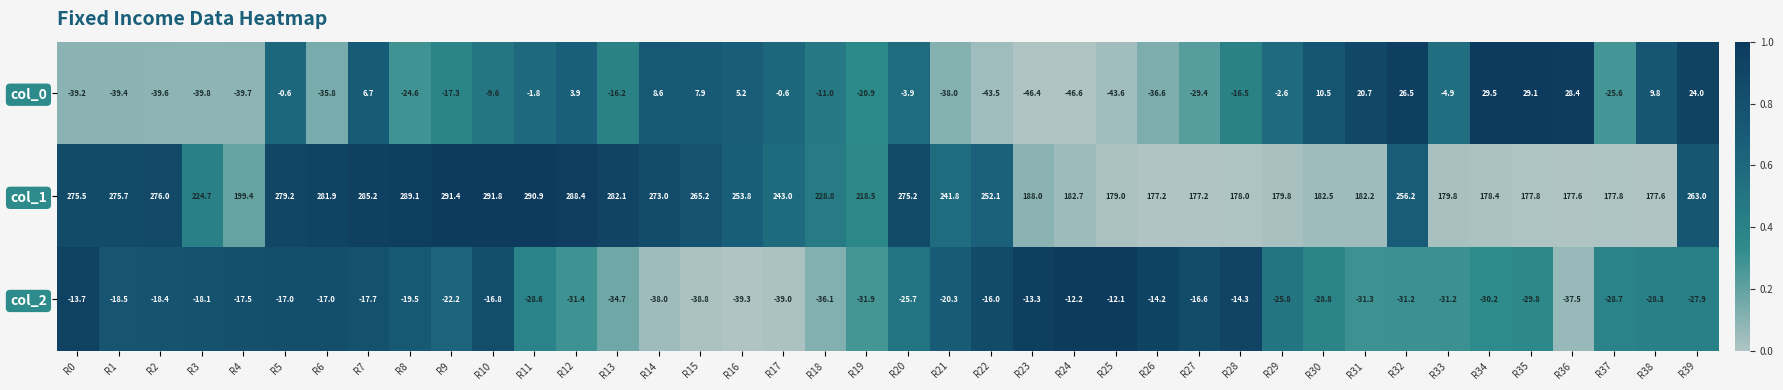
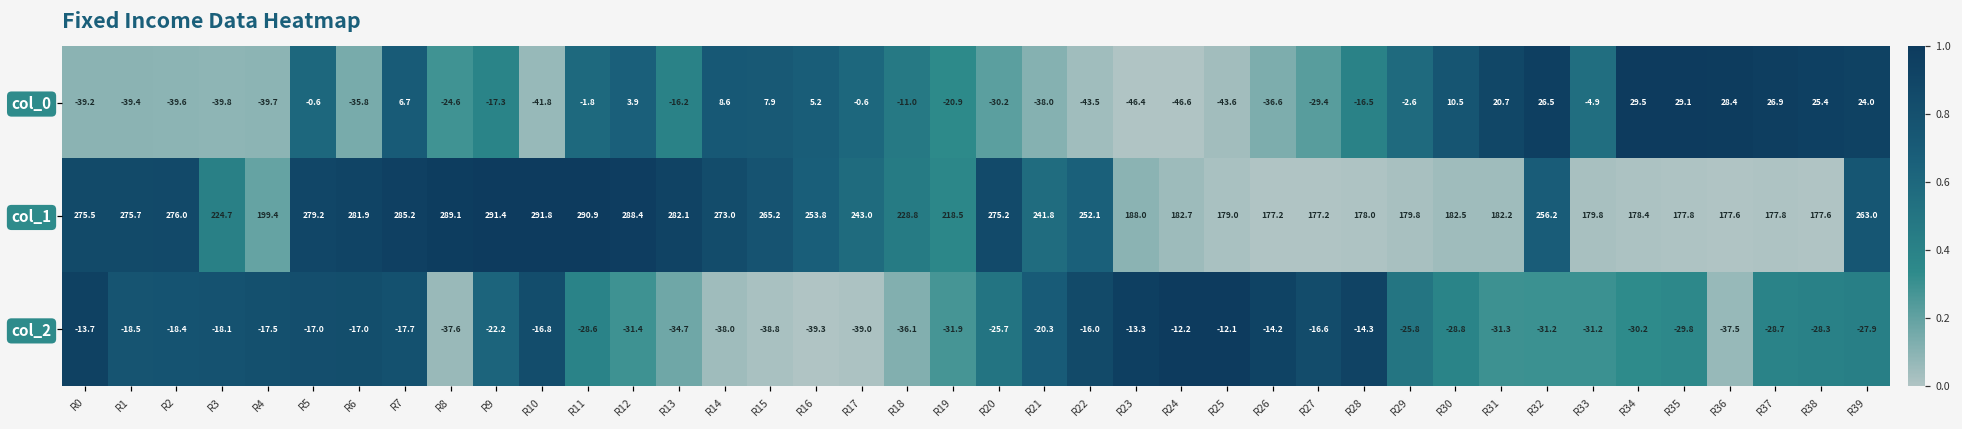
col_0, R10: -9.6 -> -41.8
col_0, R20: -3.9 -> -30.2
col_0, R37: -25.6 -> 26.9
col_0, R38: 9.8 -> 25.4
col_2, R8: -19.5 -> -37.6
